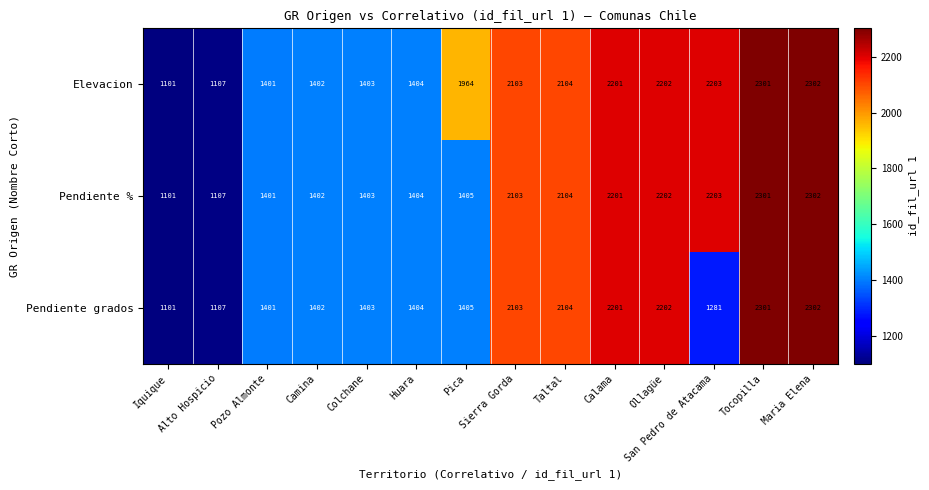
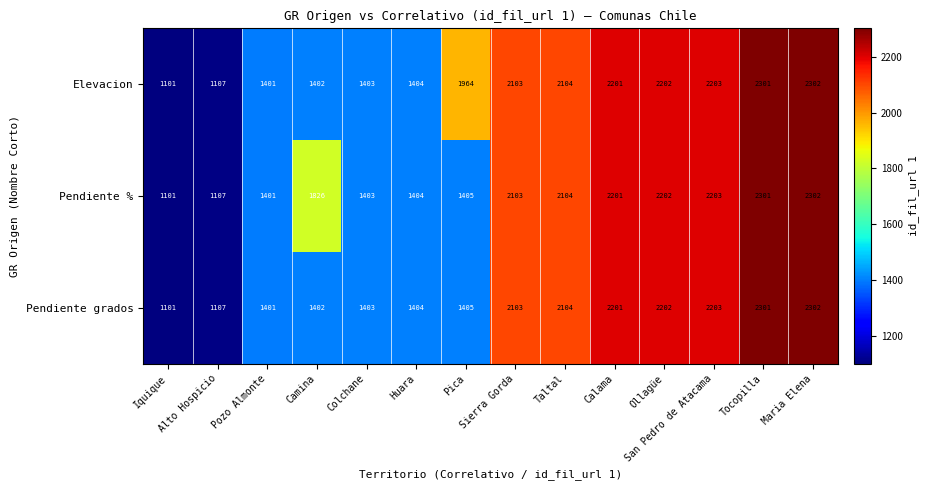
Pendiente %, Camina: 1402 -> 1826
Pendiente grados, San Pedro de Atacama: 1281 -> 2203
